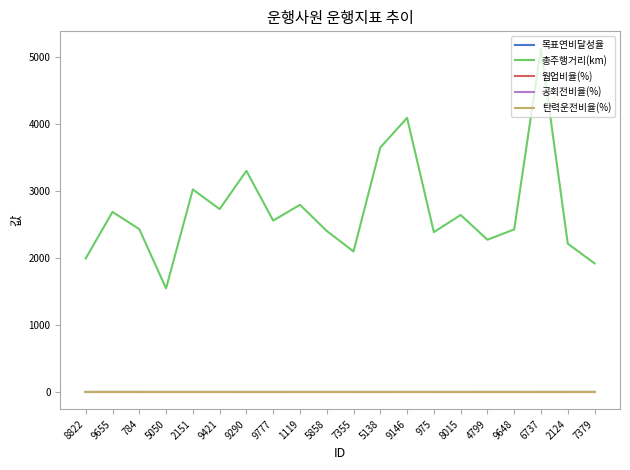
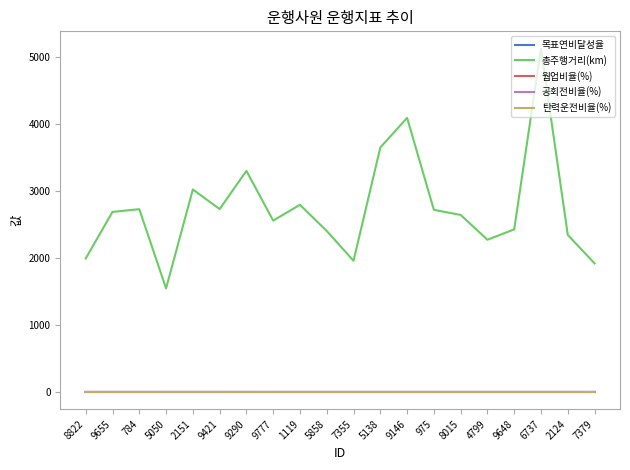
총주행거리(km), 784: 2400 -> 2700
총주행거리(km), 7355: 2100 -> 2000
총주행거리(km), 975: 2400 -> 2700
총주행거리(km), 2124: 2200 -> 2300
